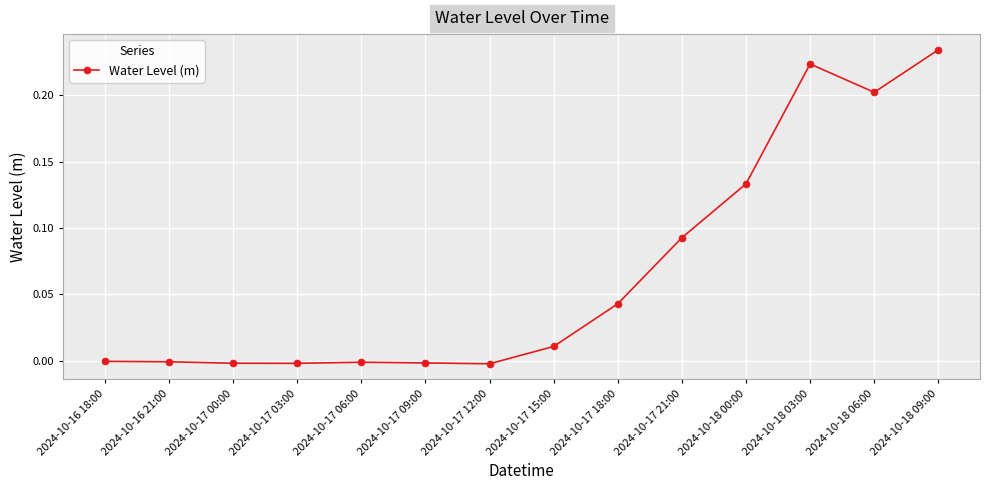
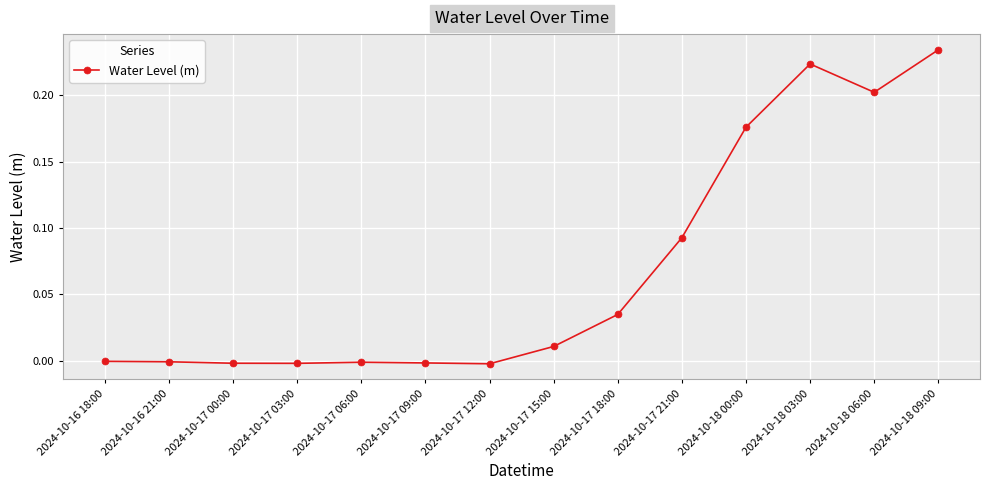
2024-10-17 18:00: 0.043 -> 0.035
2024-10-18 00:00: 0.133 -> 0.176
